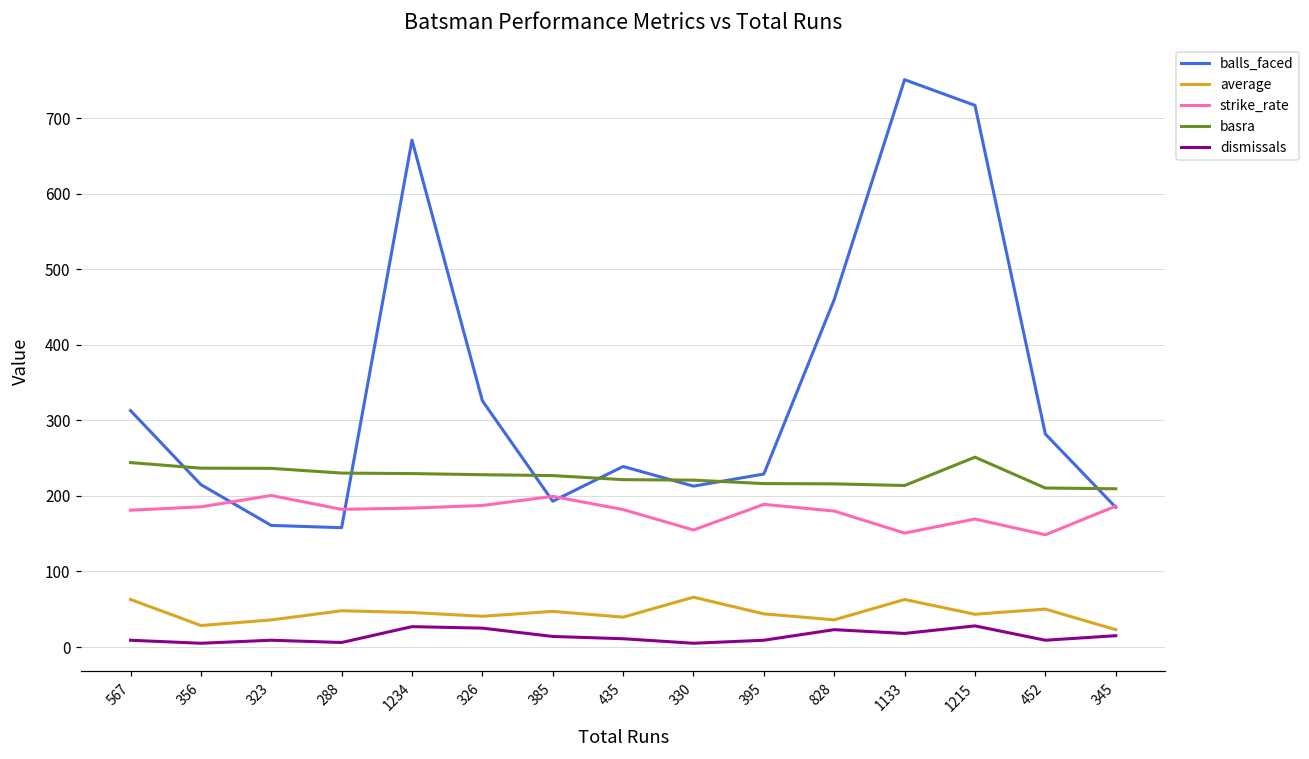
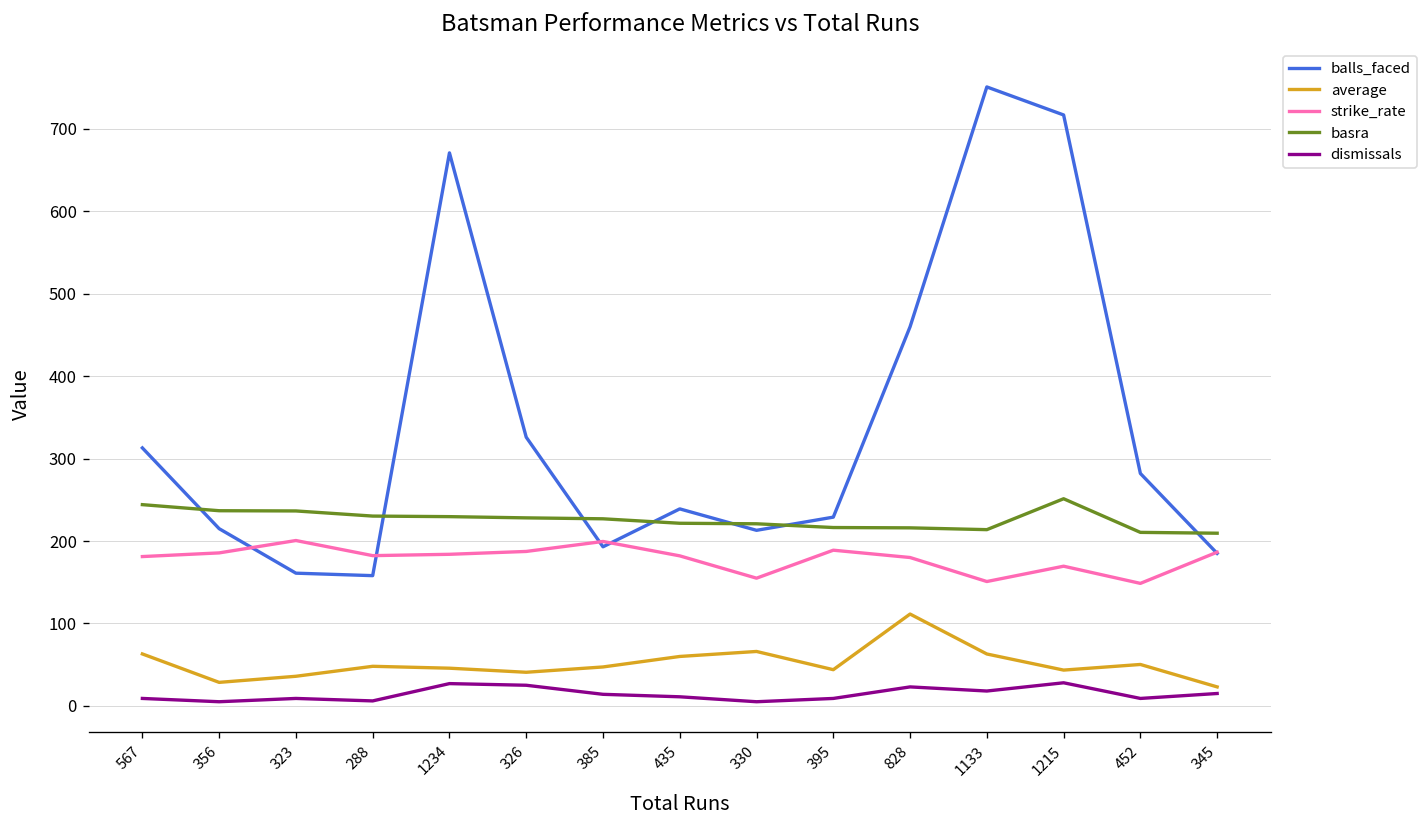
average, 435: 40 -> 60
average, 828: 40 -> 110
